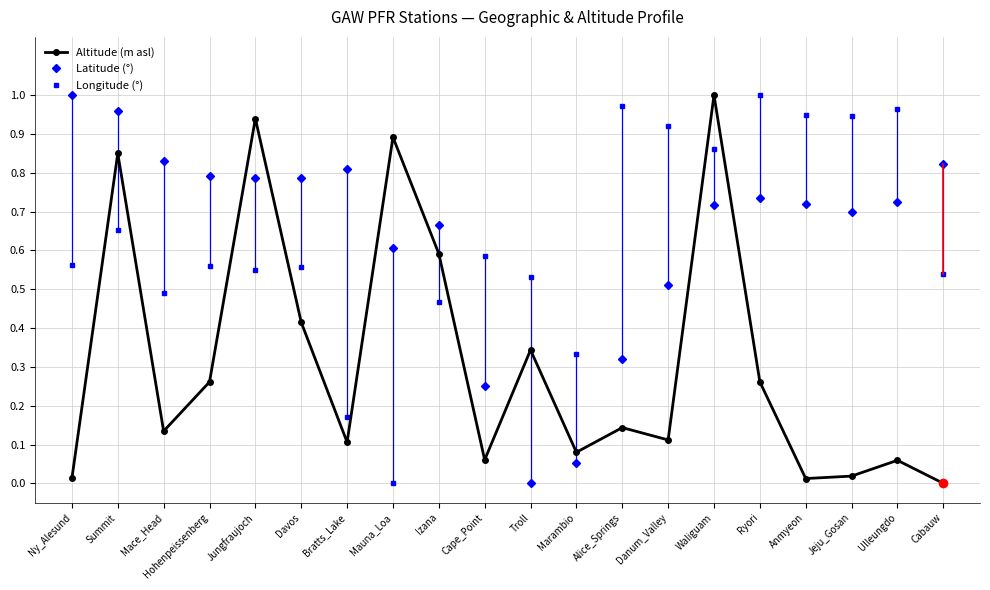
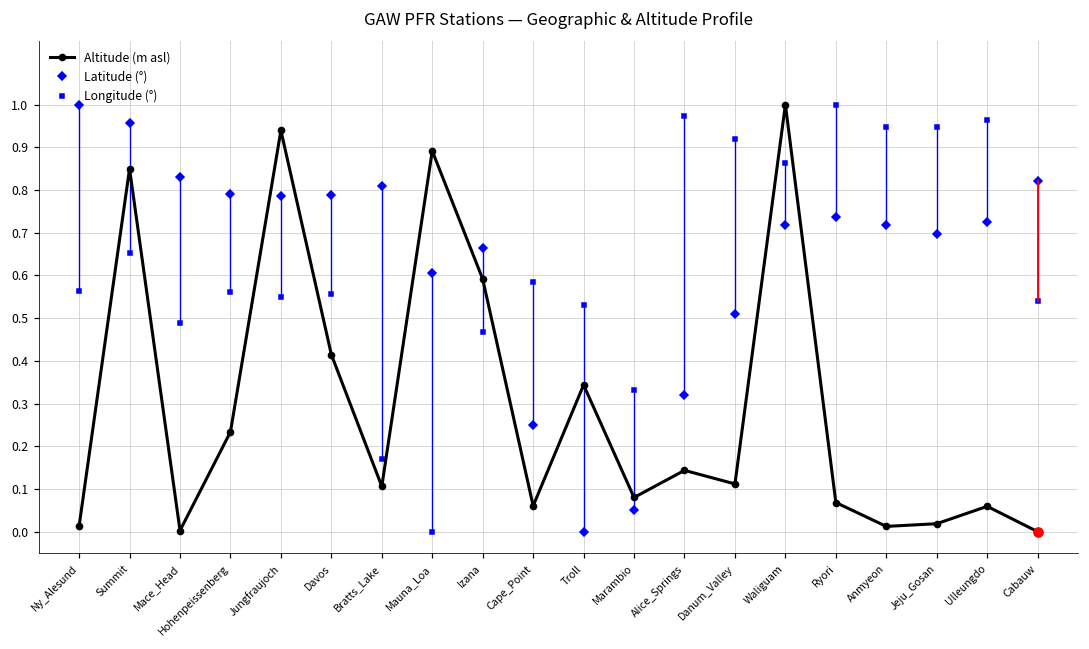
Altitude (m asl), Mace_Head: 0.13 -> 0.00
Altitude (m asl), Hohenpeissenberg: 0.26 -> 0.23
Altitude (m asl), Ryori: 0.26 -> 0.07
